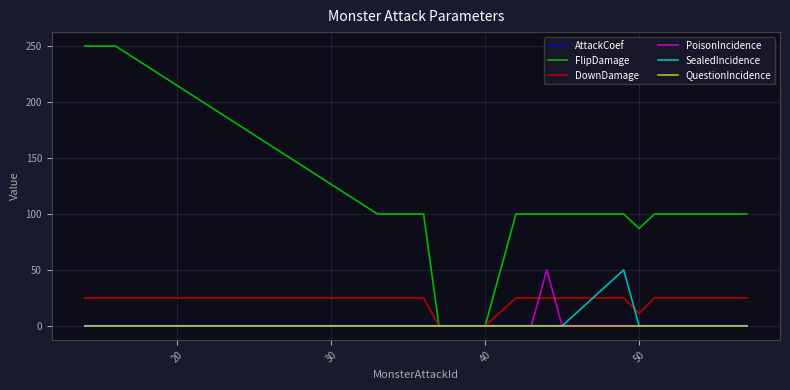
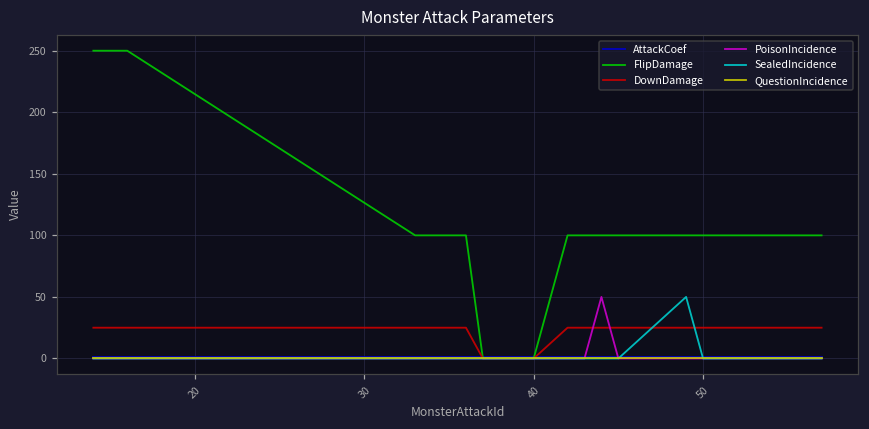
FlipDamage, 50: 87 -> 100
DownDamage, 50: 11 -> 25
